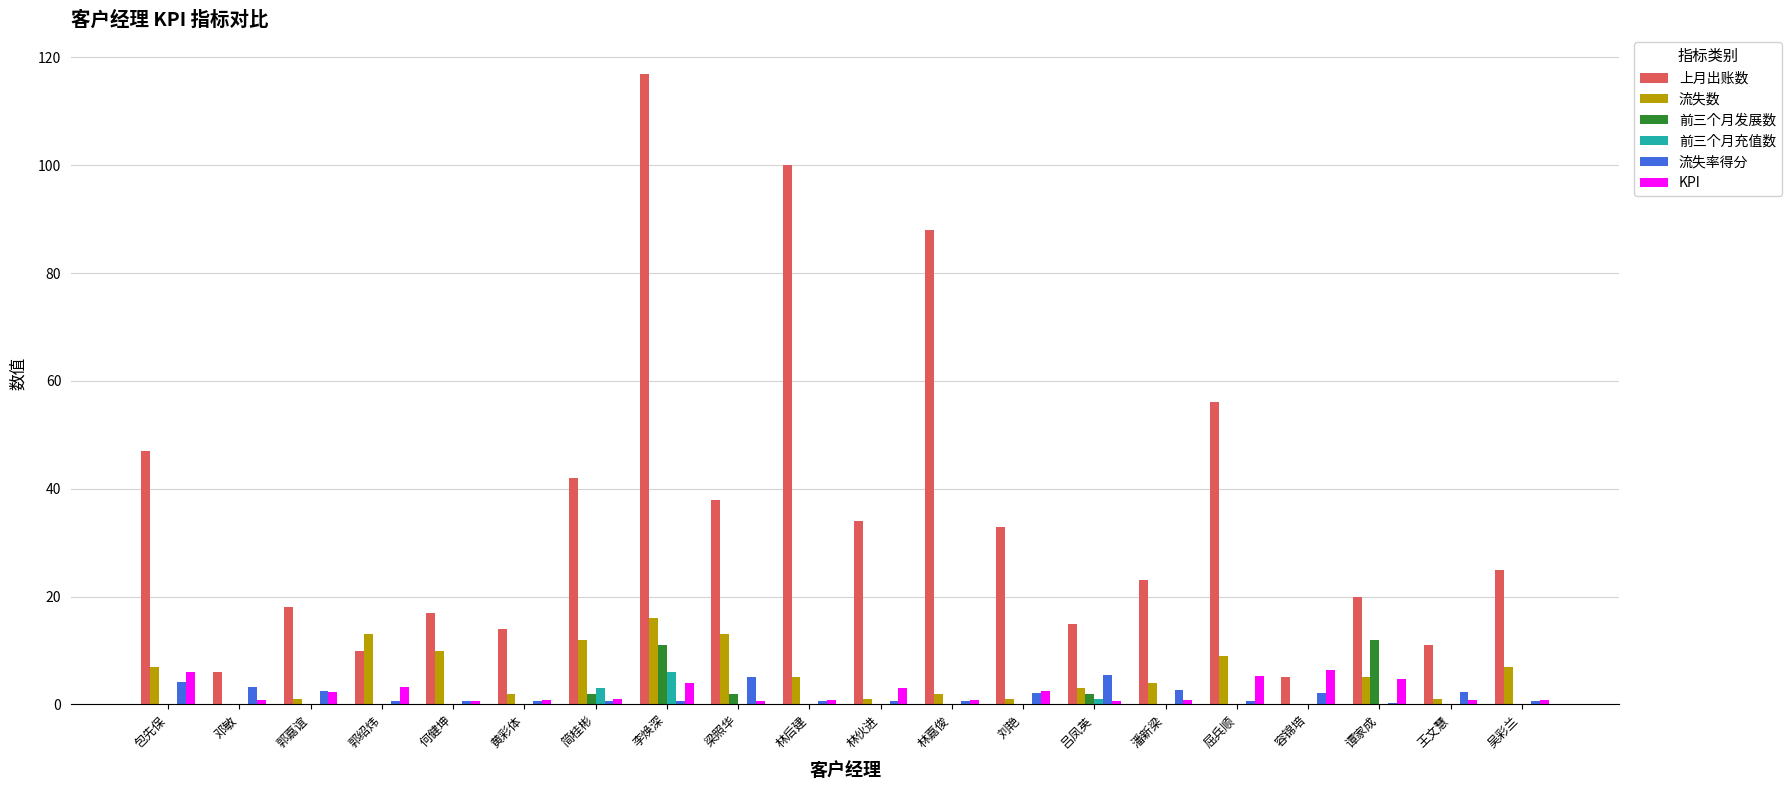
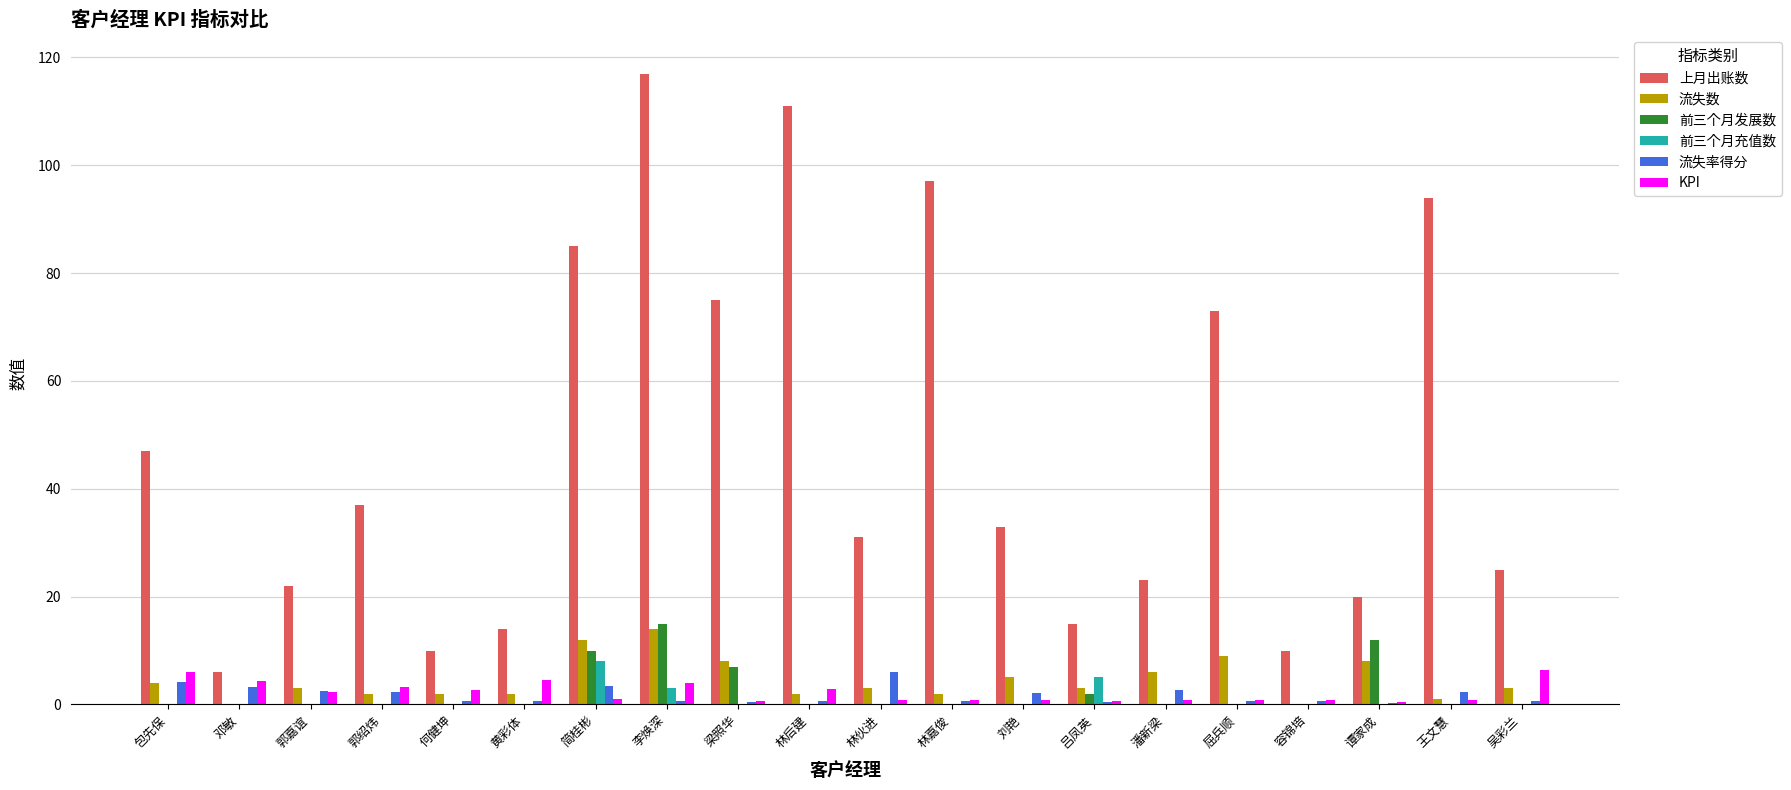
流失数, 包先保: 7 -> 4
KPI, 邓敏: 1 -> 4
上月出账数, 郭嘉谊: 18 -> 22
流失数, 郭嘉谊: 1 -> 3
上月出账数, 郭绍炜: 10 -> 37
流失数, 郭绍炜: 13 -> 2
流失率得分, 郭绍炜: 1 -> 2
上月出账数, 何健坤: 17 -> 10
流失数, 何健坤: 10 -> 2
KPI, 何健坤: 1 -> 3
KPI, 黄彩体: 1 -> 5
上月出账数, 简桂彬: 42 -> 85
前三个月发展数, 简桂彬: 2 -> 10
前三个月充值数, 简桂彬: 3 -> 8
流失率得分, 简桂彬: 1 -> 3
流失数, 李焕深: 16 -> 14
前三个月发展数, 李焕深: 11 -> 15
前三个月充值数, 李焕深: 6 -> 3
上月出账数, 梁照华: 38 -> 75
流失数, 梁照华: 13 -> 8
前三个月发展数, 梁照华: 2 -> 7
流失率得分, 梁照华: 5 -> 0
上月出账数, 林后建: 100 -> 111
流失数, 林后建: 5 -> 2
KPI, 林后建: 1 -> 3
上月出账数, 林伙进: 34 -> 31
流失数, 林伙进: 1 -> 3
流失率得分, 林伙进: 1 -> 6
KPI, 林伙进: 3 -> 1
上月出账数, 林嘉俊: 88 -> 97
流失数, 刘艳: 1 -> 5
KPI, 刘艳: 3 -> 1
前三个月充值数, 吕凤英: 1 -> 5
流失率得分, 吕凤英: 5 -> 0
流失数, 潘新梁: 4 -> 6
上月出账数, 屈兵顺: 56 -> 73
KPI, 屈兵顺: 5 -> 1
上月出账数, 容锦培: 5 -> 10
流失率得分, 容锦培: 2 -> 1
KPI, 容锦培: 6 -> 1
流失数, 谭家成: 5 -> 8
KPI, 谭家成: 5 -> 1
上月出账数, 王文慧: 11 -> 94
流失数, 吴彩兰: 7 -> 3
KPI, 吴彩兰: 1 -> 6
